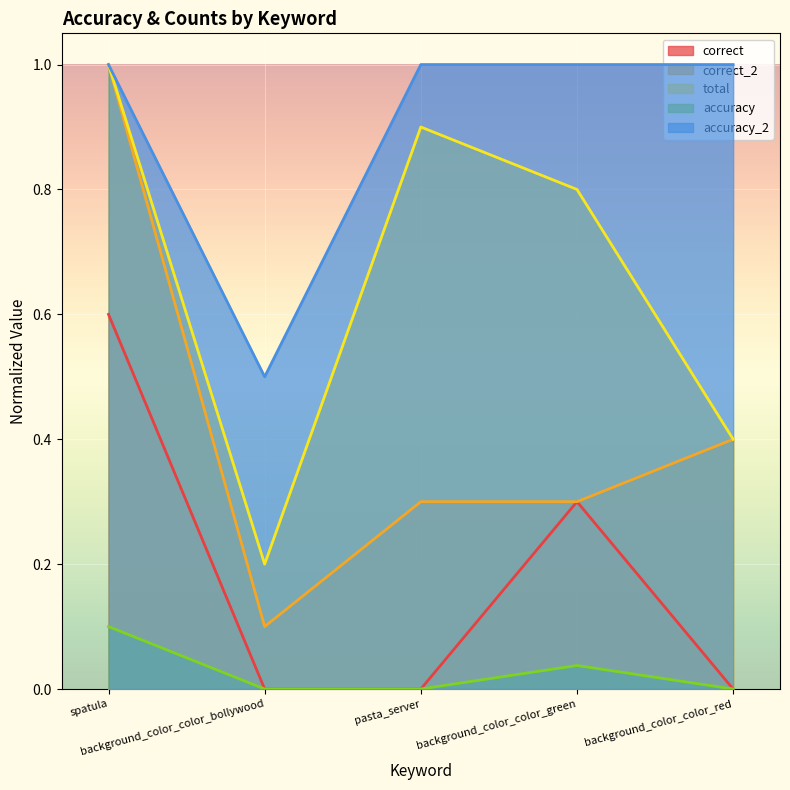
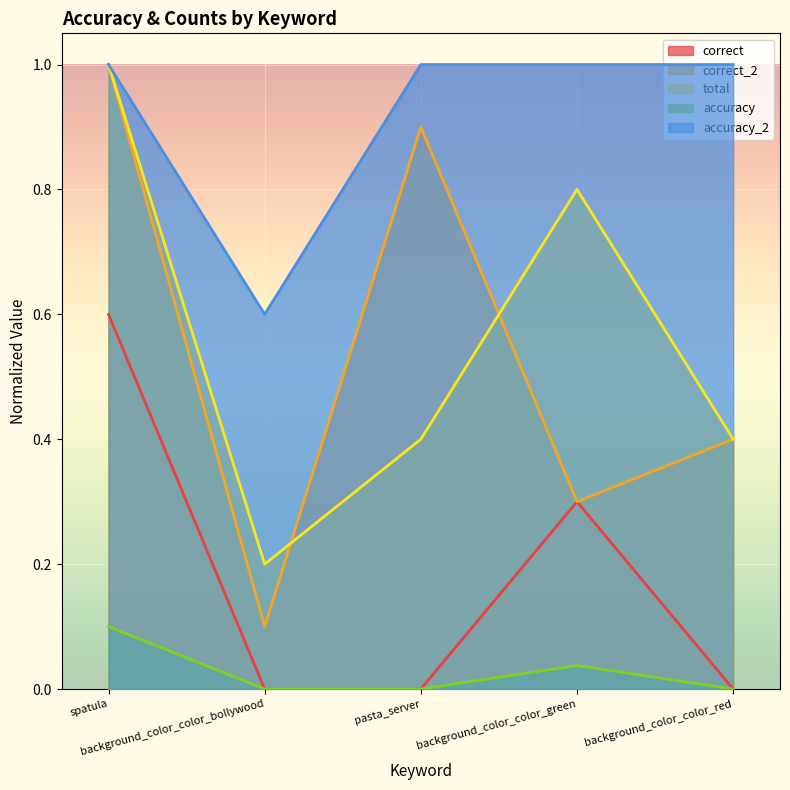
accuracy_2, background_color_color_bollywood: 0.5 -> 0.6
correct_2, pasta_server: 0.30 -> 0.90
total, pasta_server: 0.90 -> 0.40
